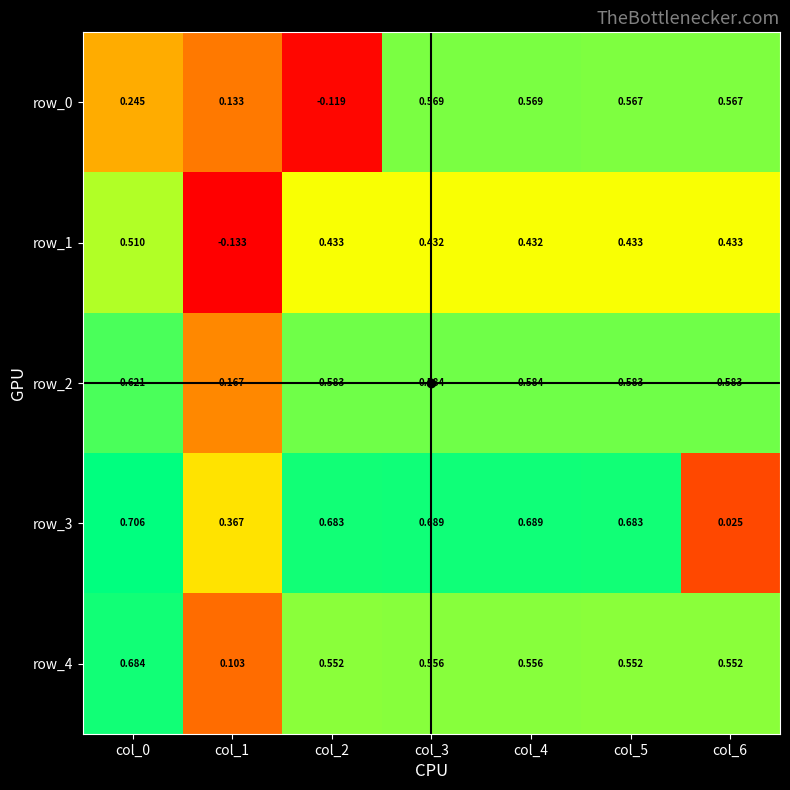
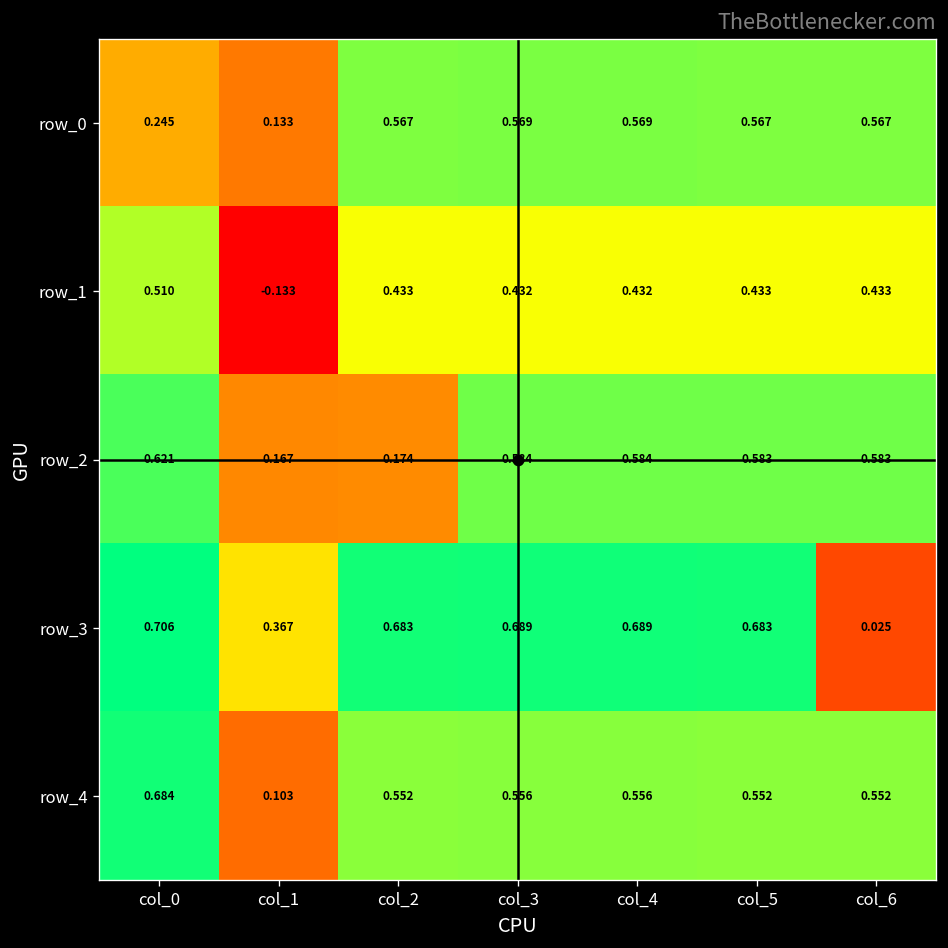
row_0, col_2: -0.119 -> 0.567
row_2, col_2: 0.583 -> 0.174
